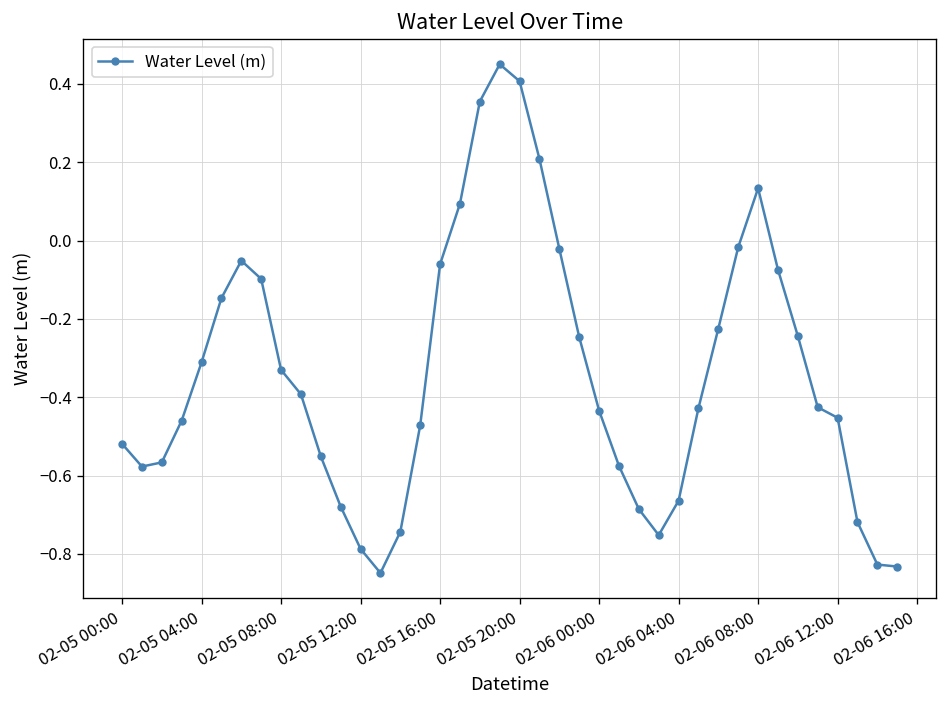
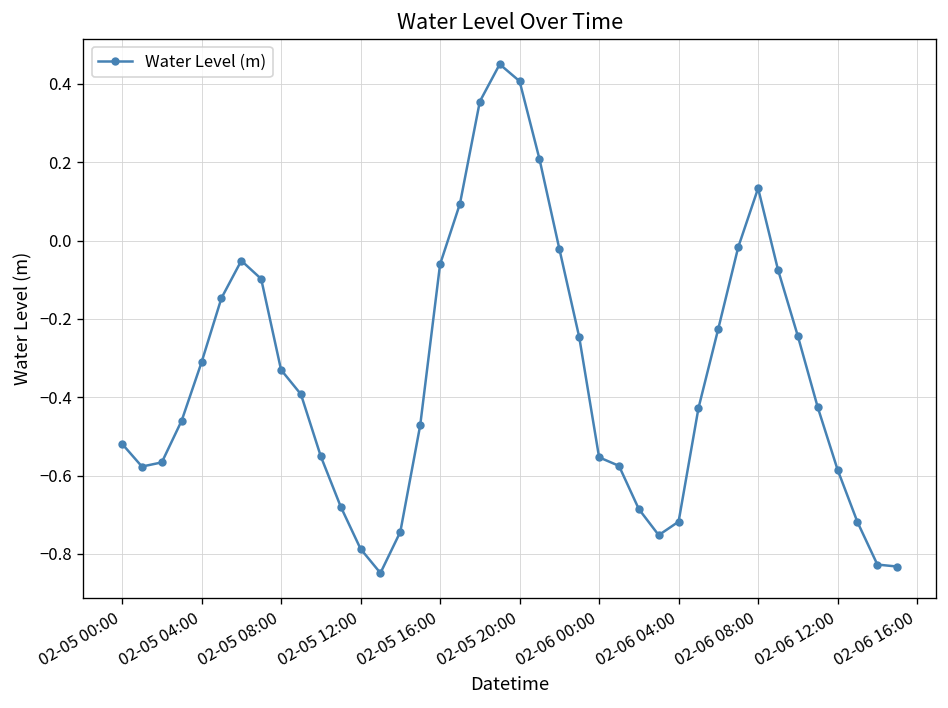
02-06 00:00: -0.43 -> -0.55
02-06 04:00: -0.66 -> -0.72
02-06 12:00: -0.45 -> -0.59
